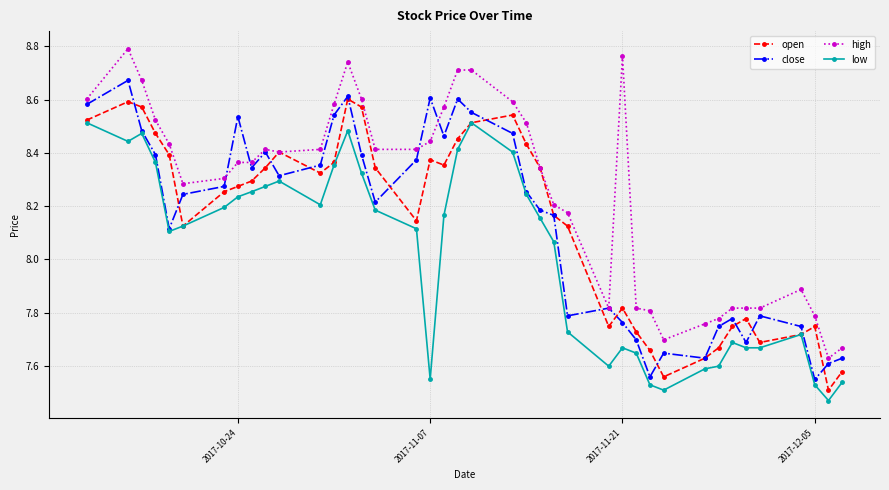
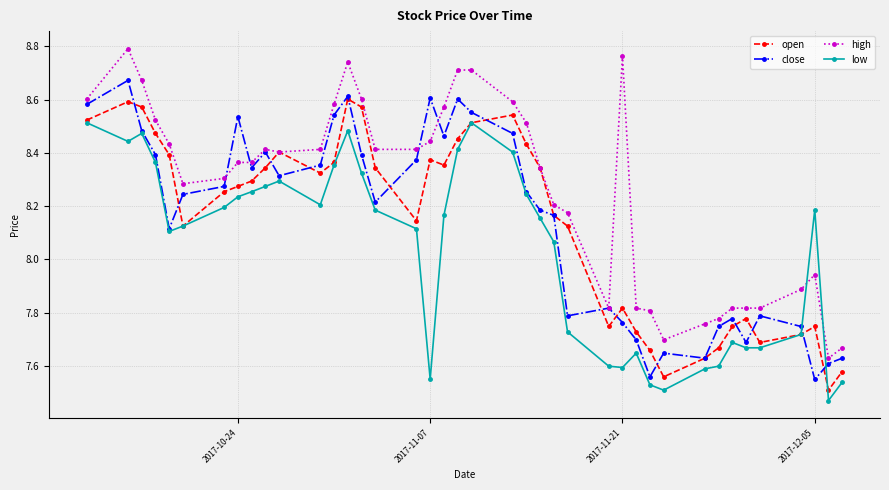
low, 2017-11-21: 7.67 -> 7.59
high, 2017-12-05: 7.79 -> 7.94
low, 2017-12-05: 7.53 -> 8.19
